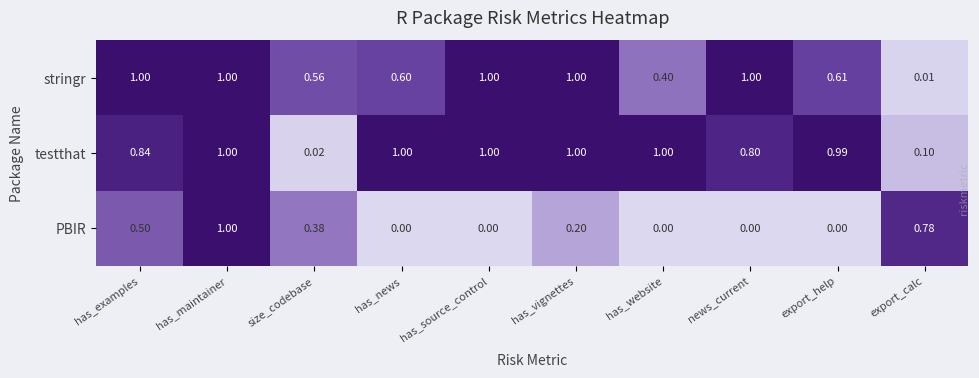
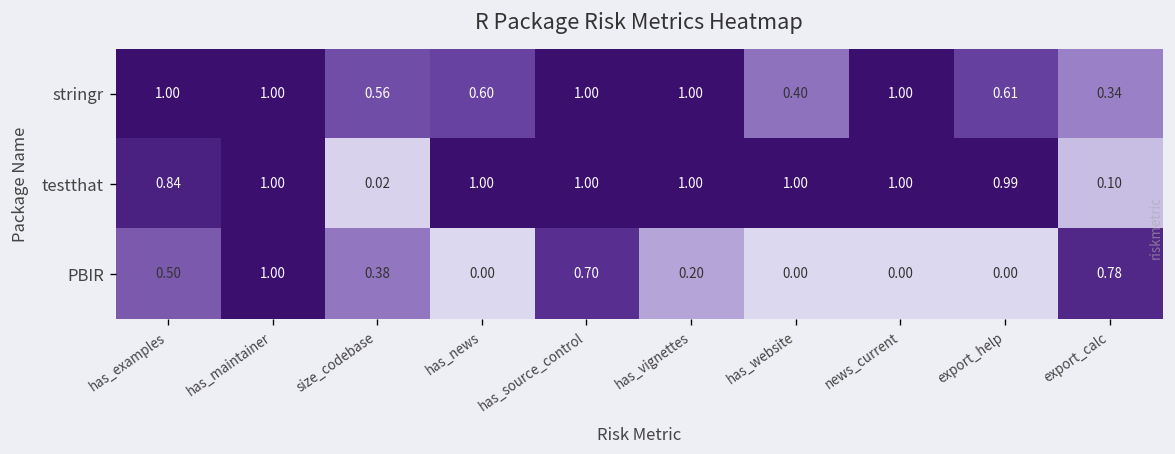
stringr, export_calc: 0.01 -> 0.34
testthat, news_current: 0.80 -> 1.00
PBIR, has_source_control: 0.00 -> 0.70
